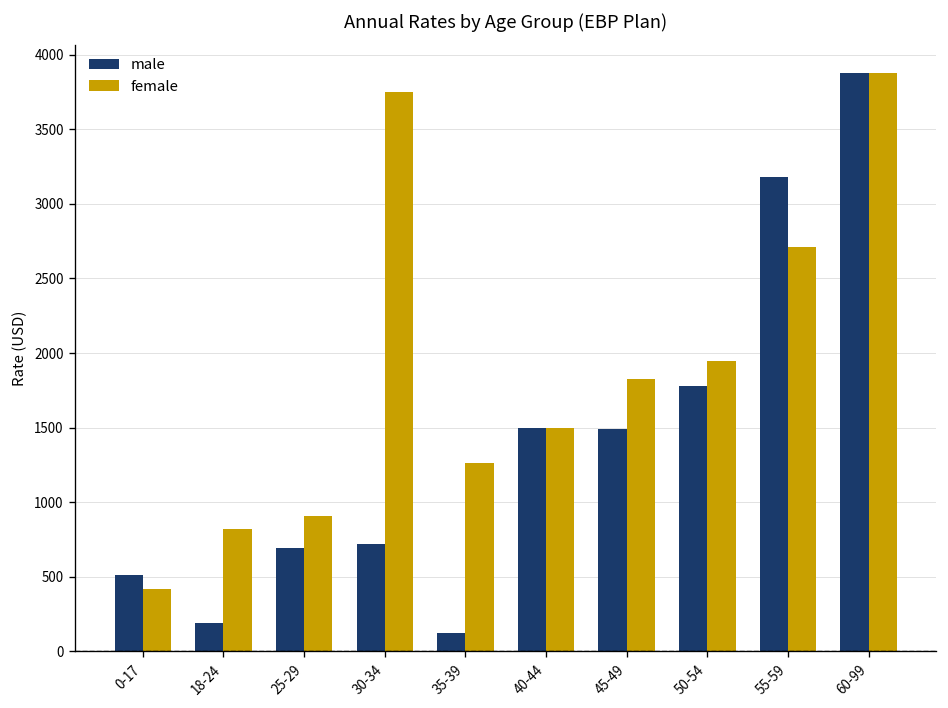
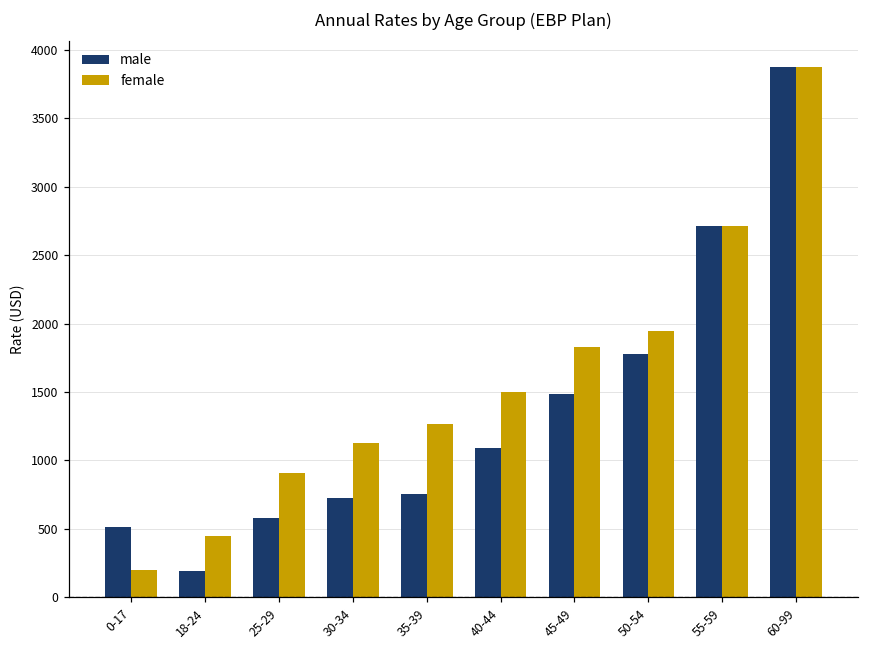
female, 0-17: 420 -> 200
female, 18-24: 820 -> 440
male, 25-29: 700 -> 580
female, 30-34: 3750 -> 1130
male, 35-39: 120 -> 750
male, 40-44: 1500 -> 1090
male, 55-59: 3180 -> 2710
